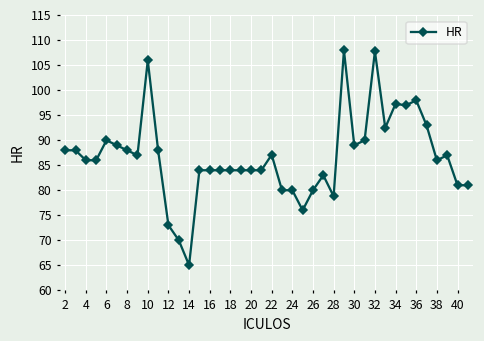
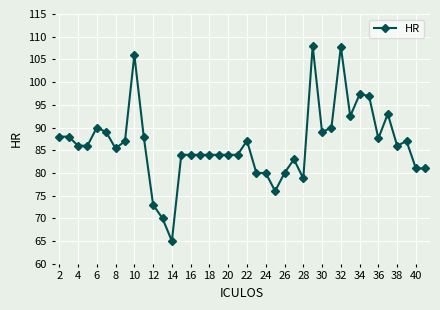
8: 88 -> 85
36: 98 -> 88
